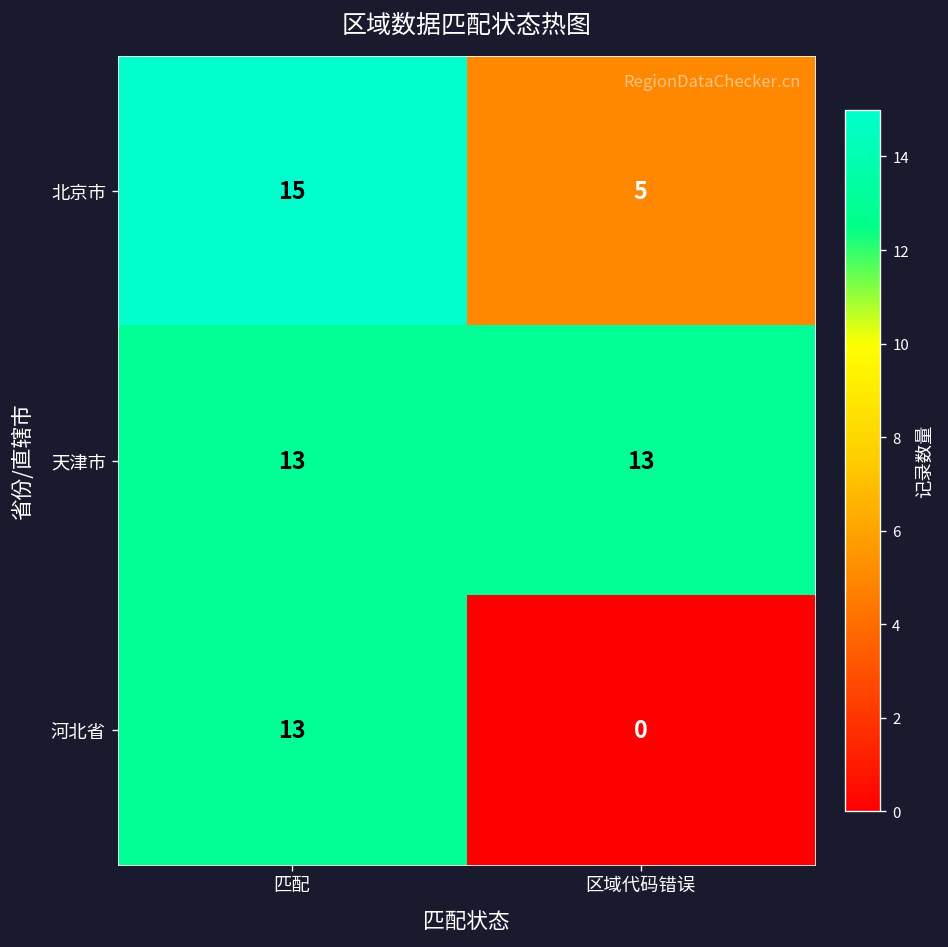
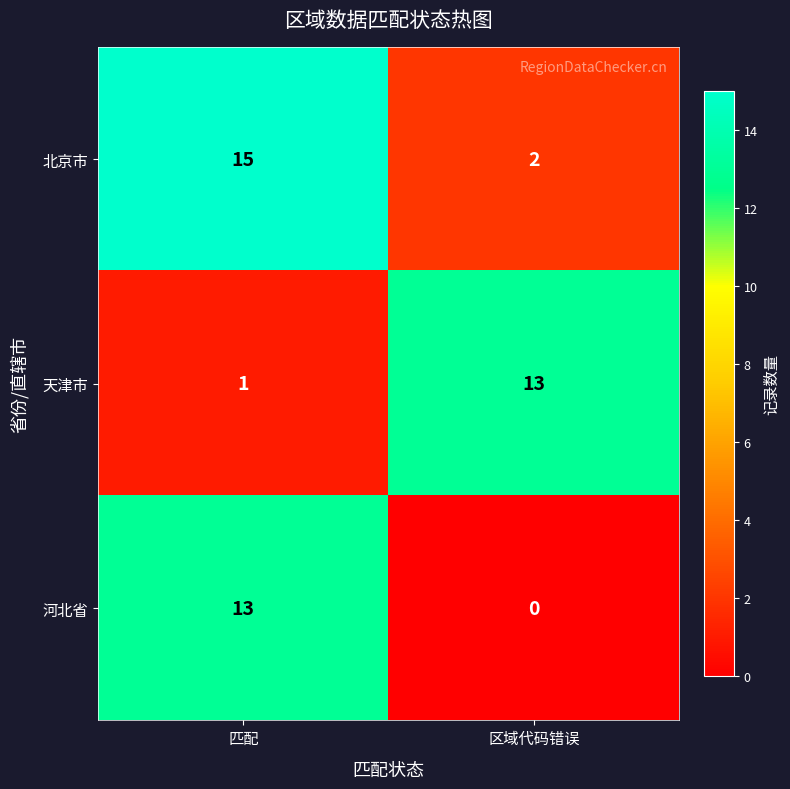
北京市, 区域代码错误: 5 -> 2
天津市, 匹配: 13 -> 1
